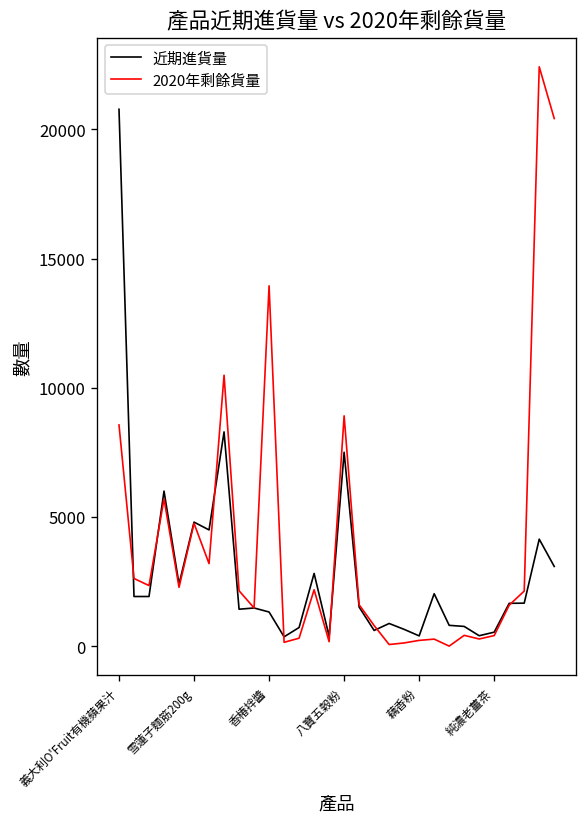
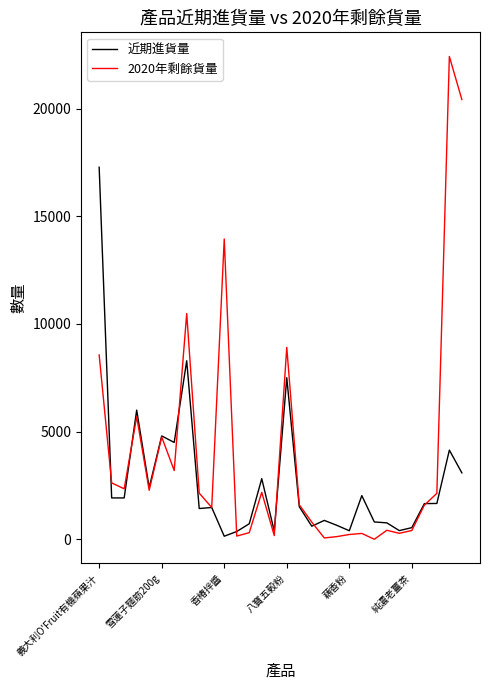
近期進貨量, 義大利O'Fruit有機蘋果汁: 20800 -> 17300
近期進貨量, 香椿拌醬: 1300 -> 100
